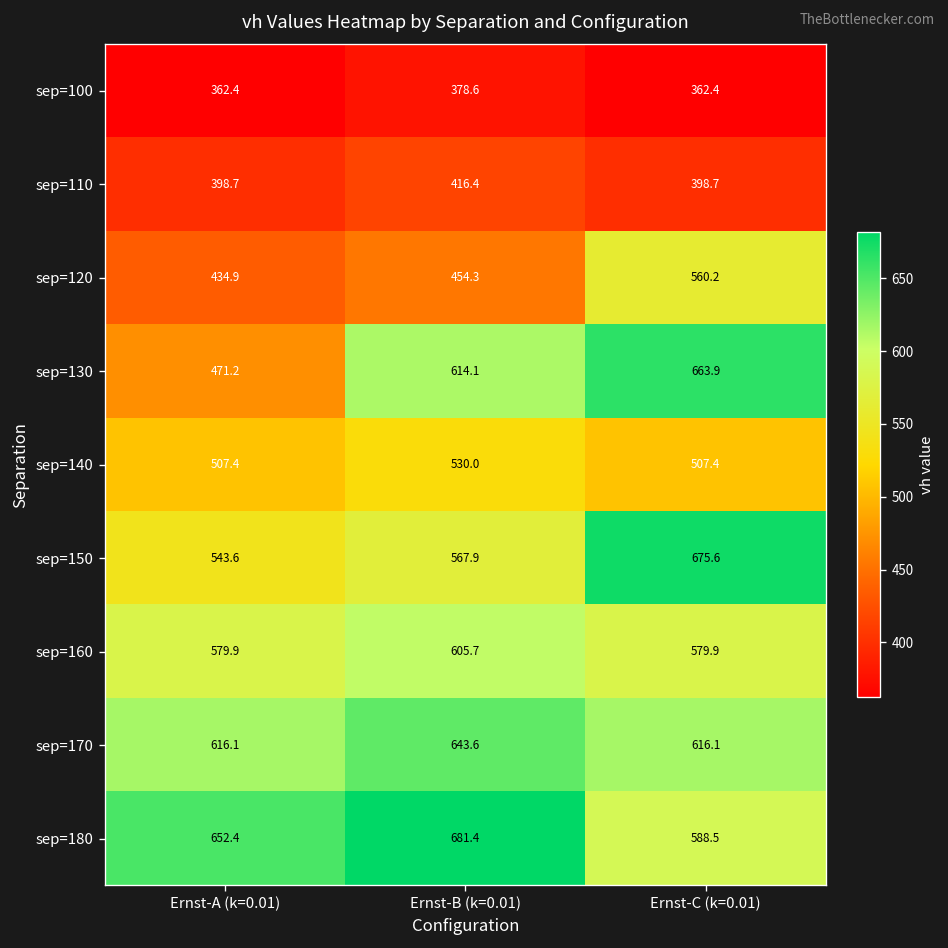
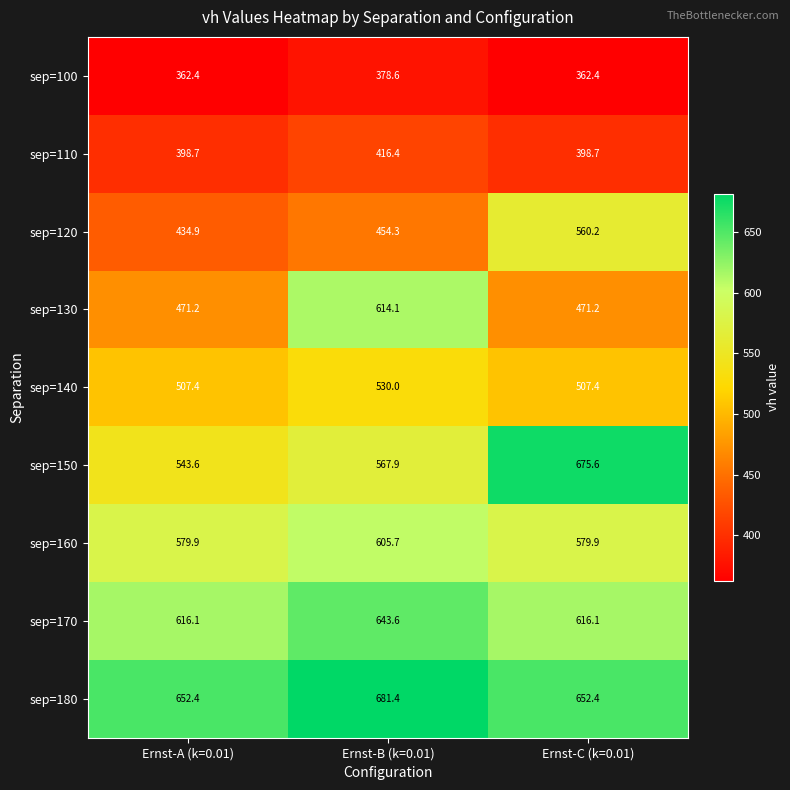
sep=130, Ernst-C (k=0.01): 663.9 -> 471.2
sep=180, Ernst-C (k=0.01): 588.5 -> 652.4
